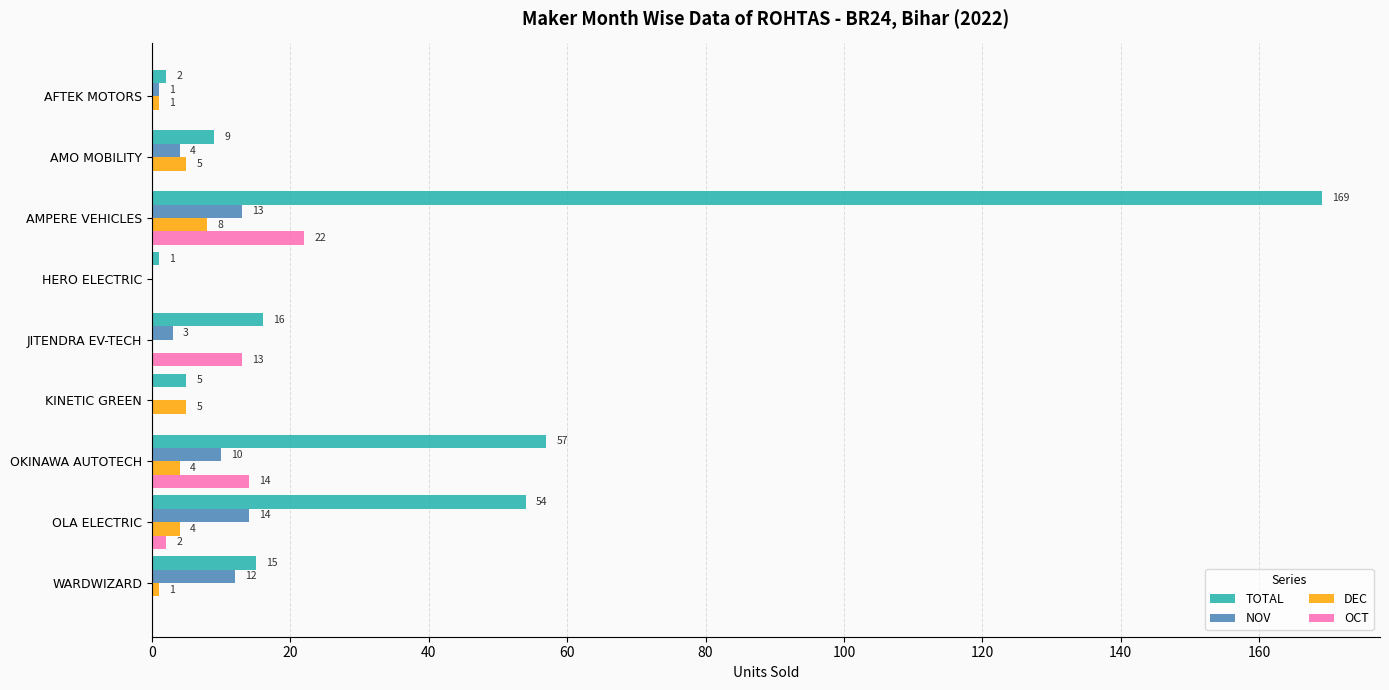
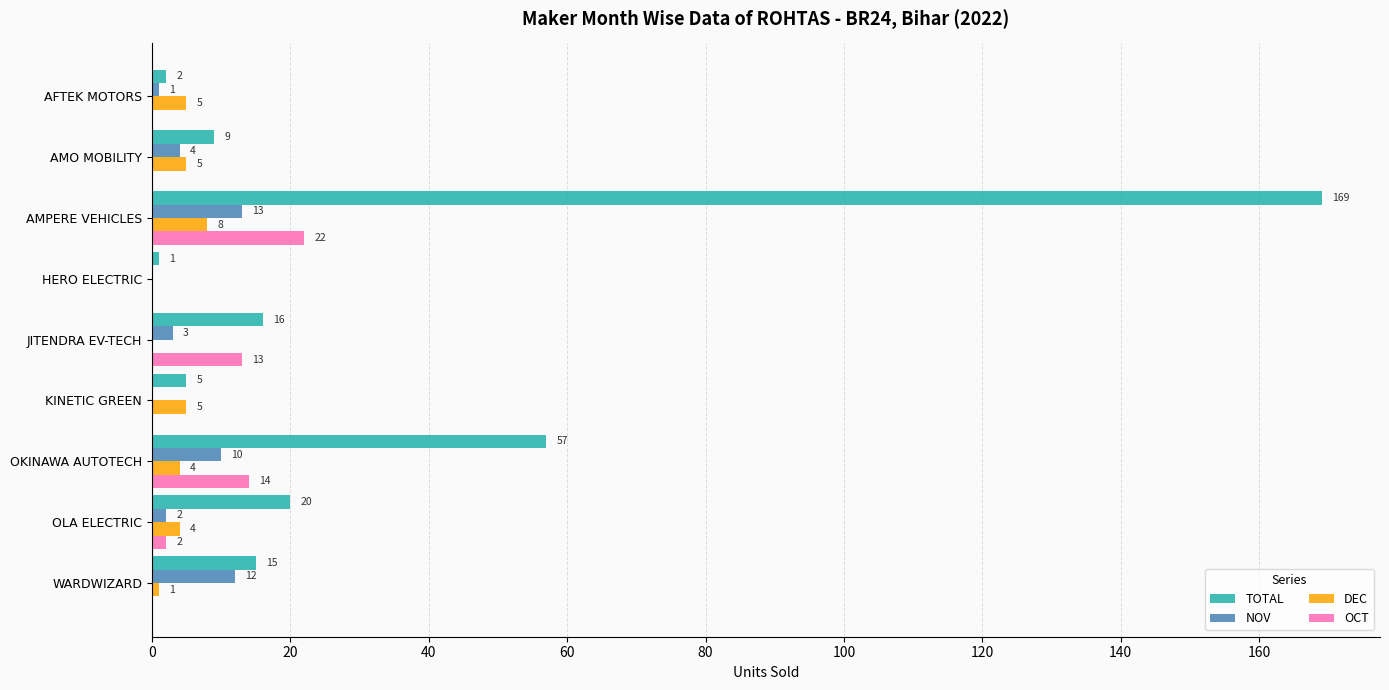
DEC, AFTEK MOTORS: 1 -> 5
TOTAL, OLA ELECTRIC: 54 -> 20
NOV, OLA ELECTRIC: 14 -> 2
